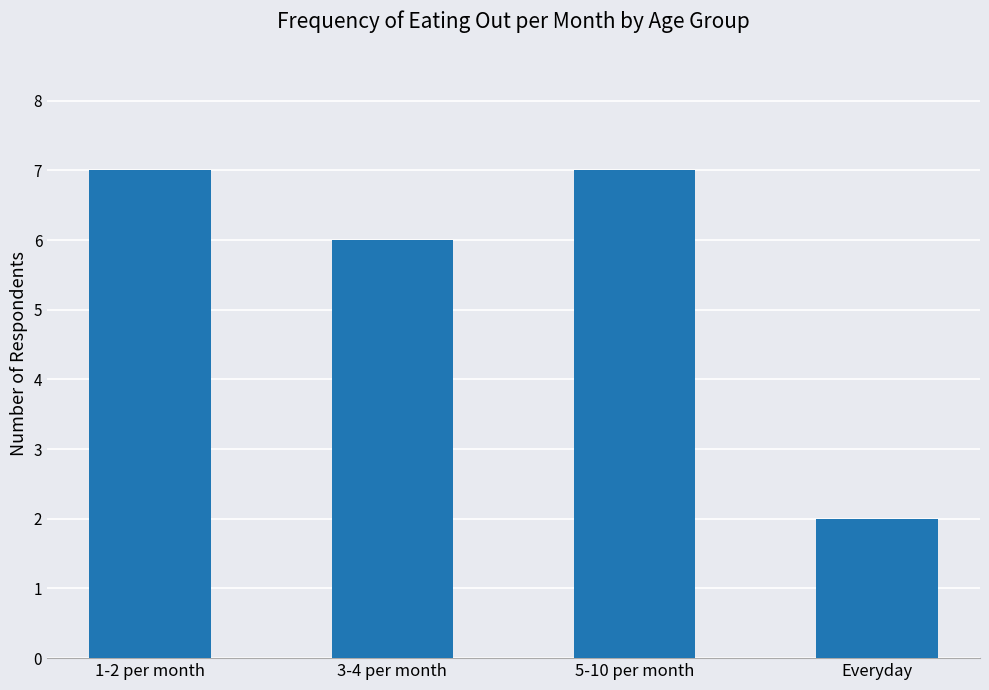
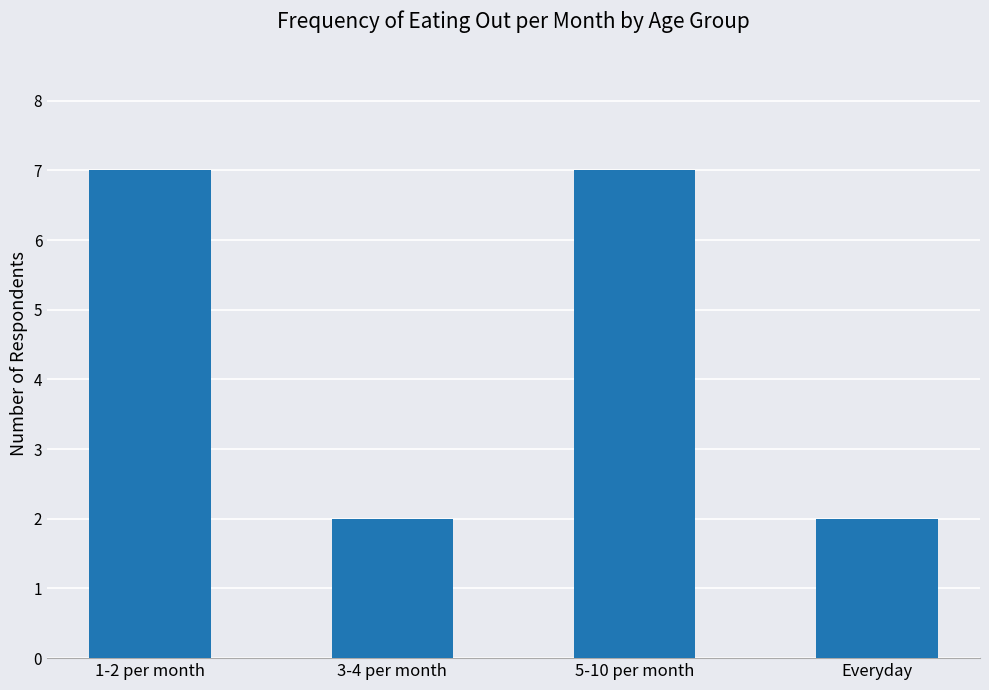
3-4 per month: 6 -> 2
